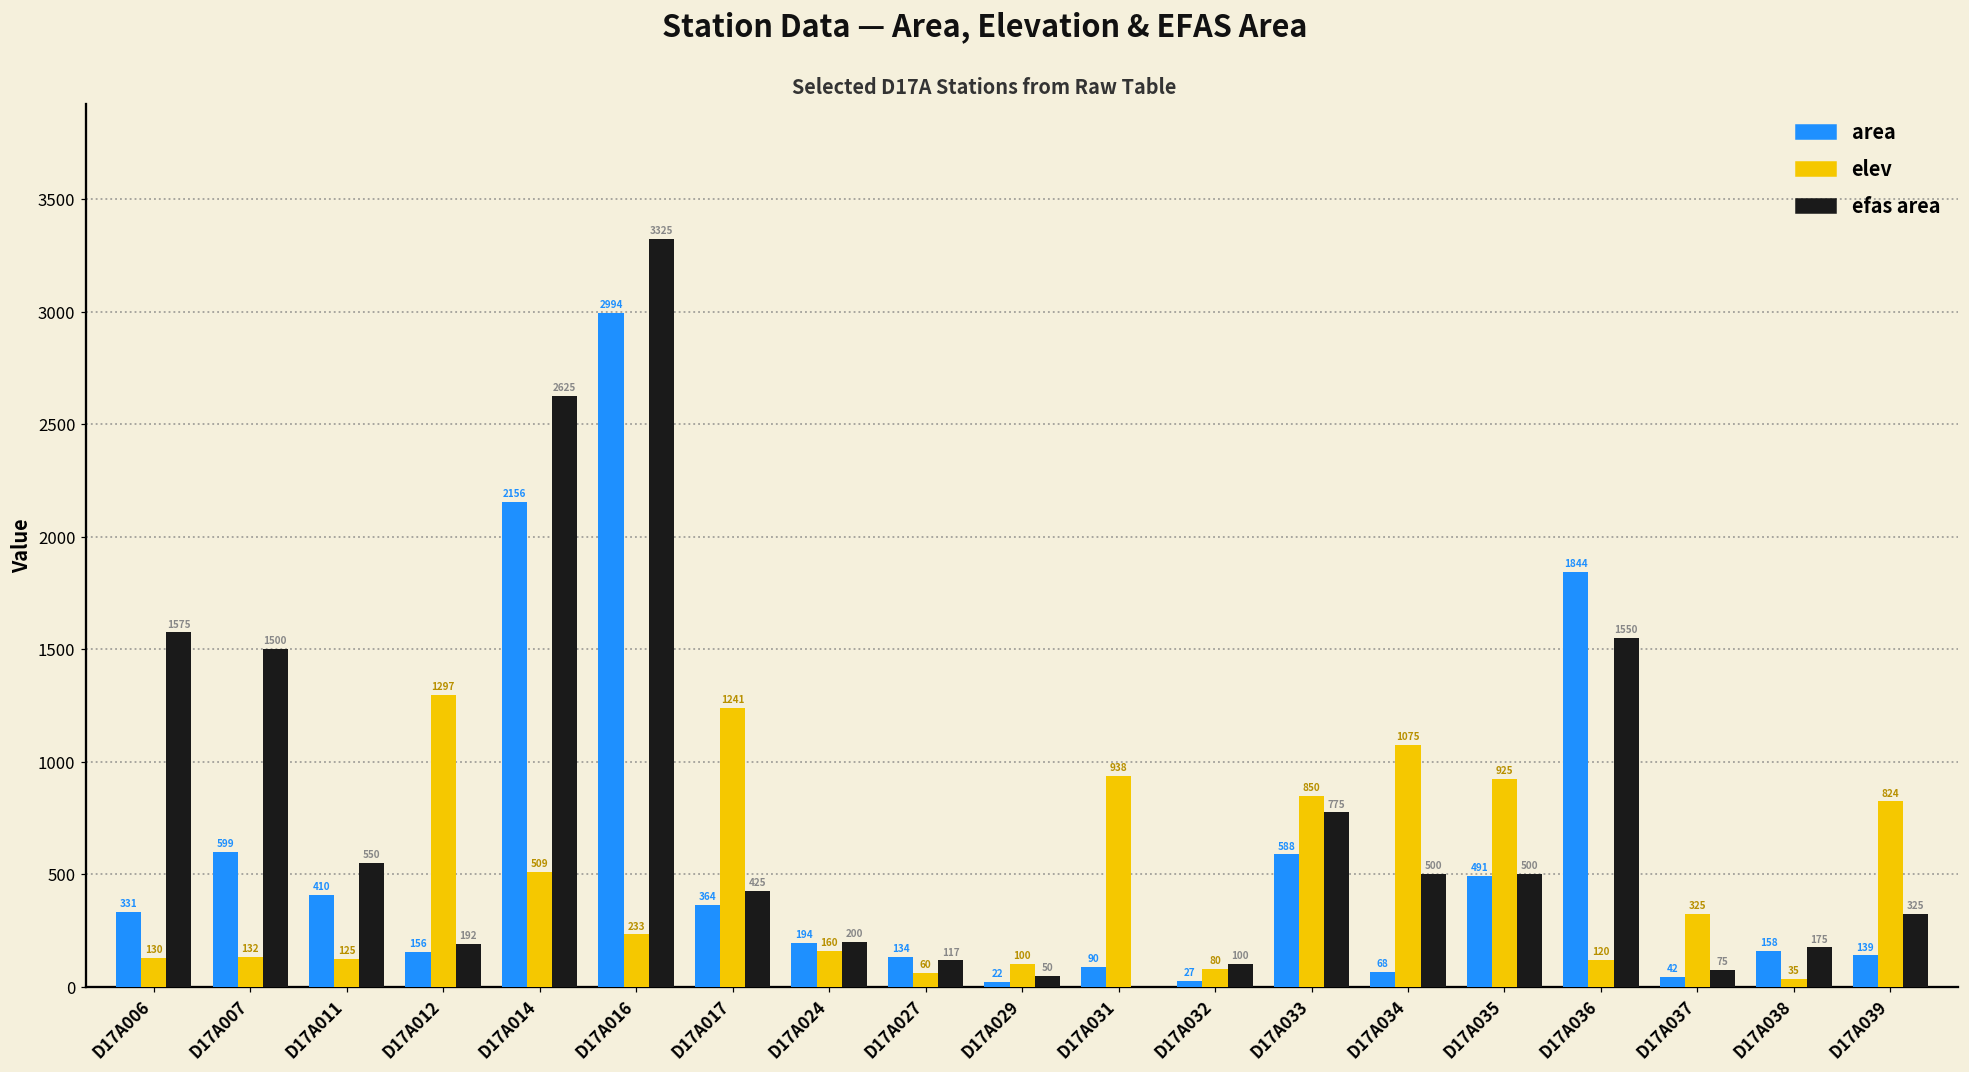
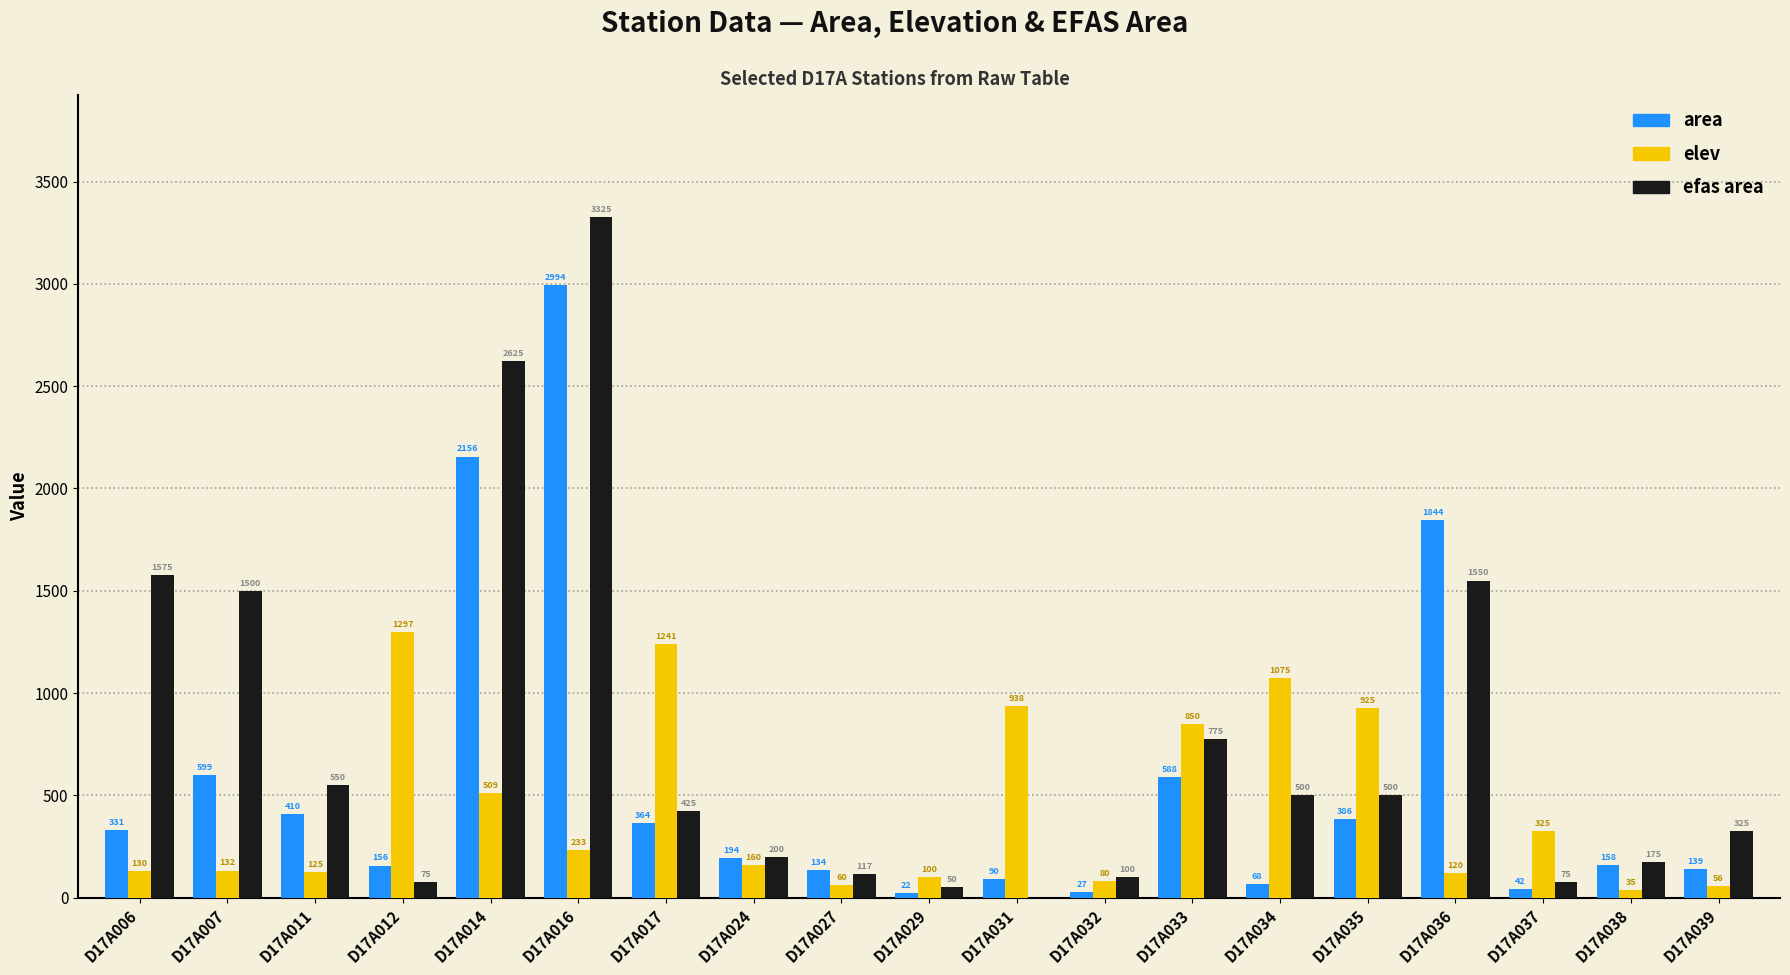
efas area, D17A012: 192 -> 75
area, D17A035: 491 -> 386
elev, D17A039: 824 -> 56
